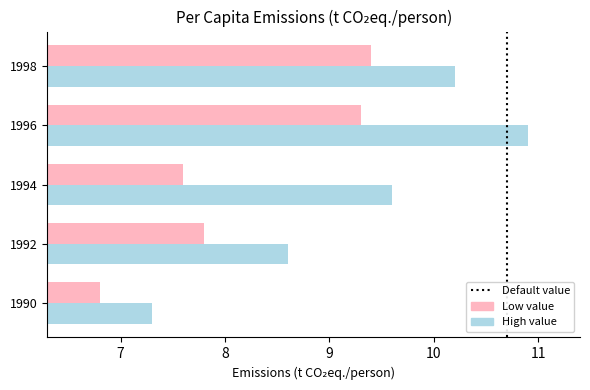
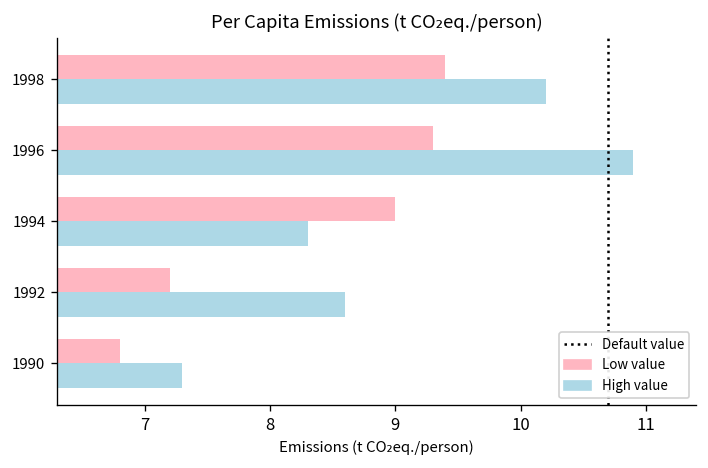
Low value, 1994: 7.6 -> 9.0
High value, 1994: 9.6 -> 8.3
Low value, 1992: 7.8 -> 7.2
